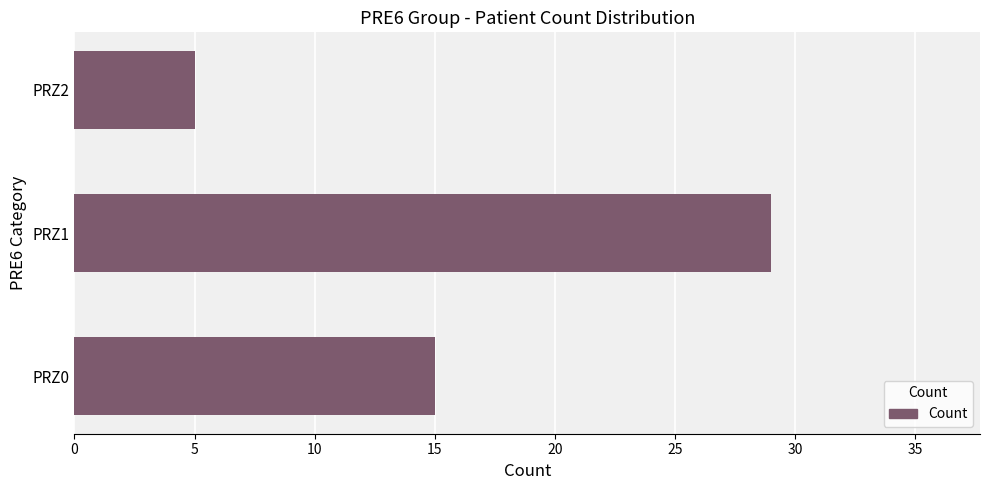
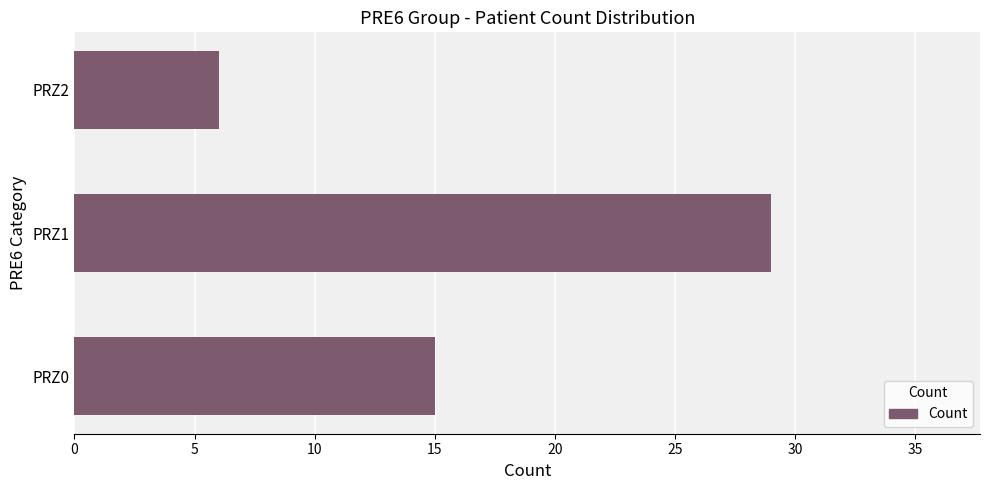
PRZ2: 5 -> 6
